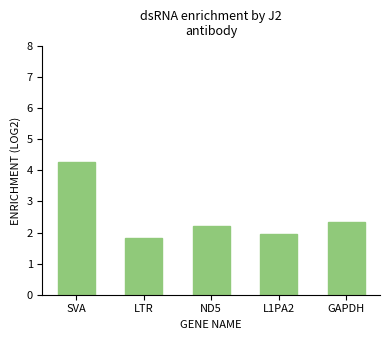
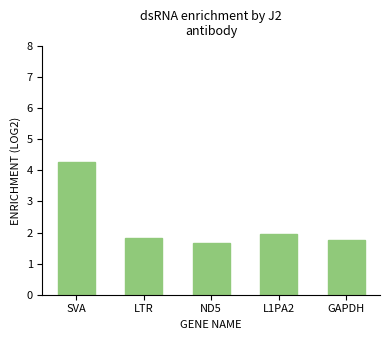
ND5: 2.2 -> 1.7
GAPDH: 2.3 -> 1.7
